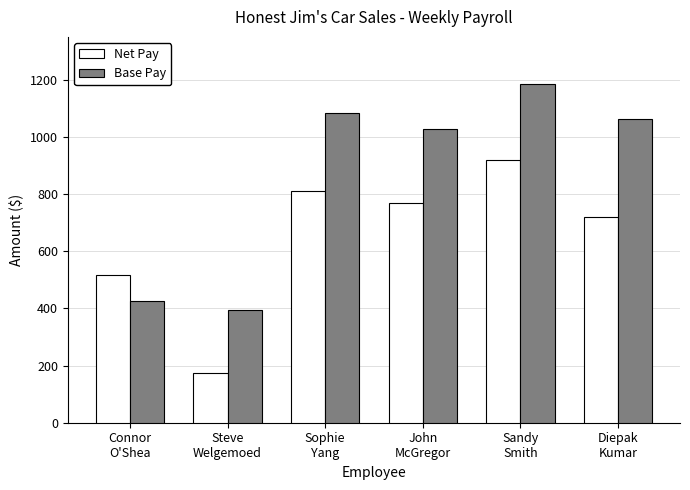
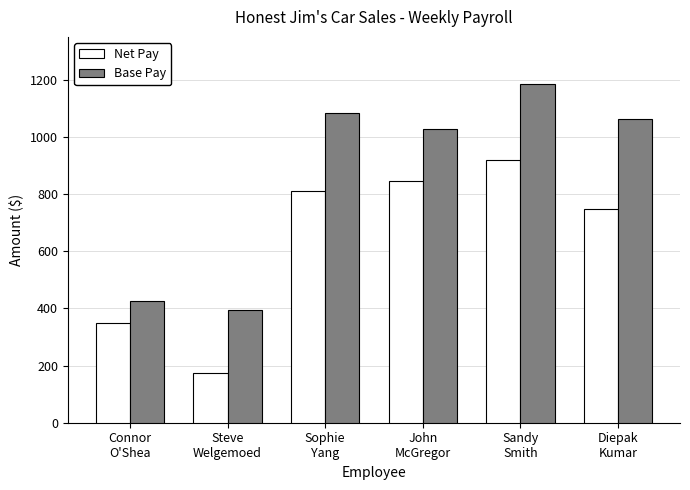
Net Pay, Connor O'Shea: 520 -> 350
Net Pay, John McGregor: 770 -> 850
Net Pay, Diepak Kumar: 720 -> 750
